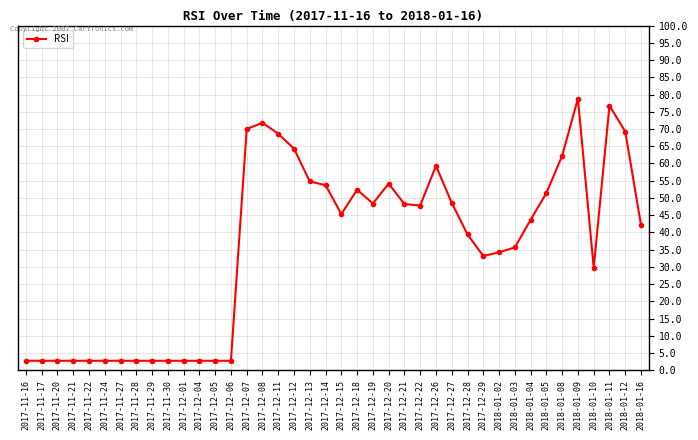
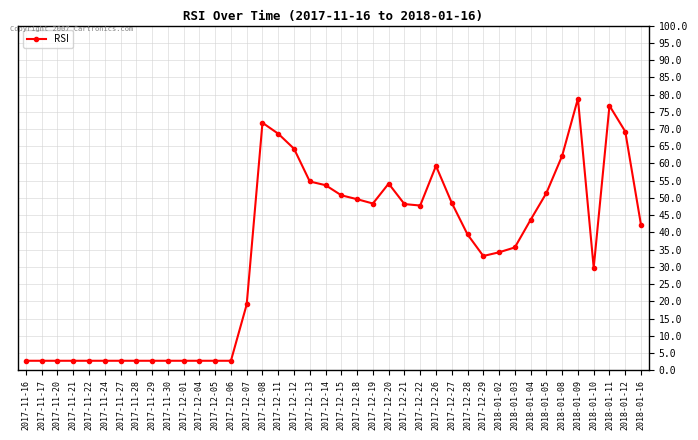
2017-12-07: 70 -> 19
2017-12-15: 45 -> 51
2017-12-18: 52 -> 50
